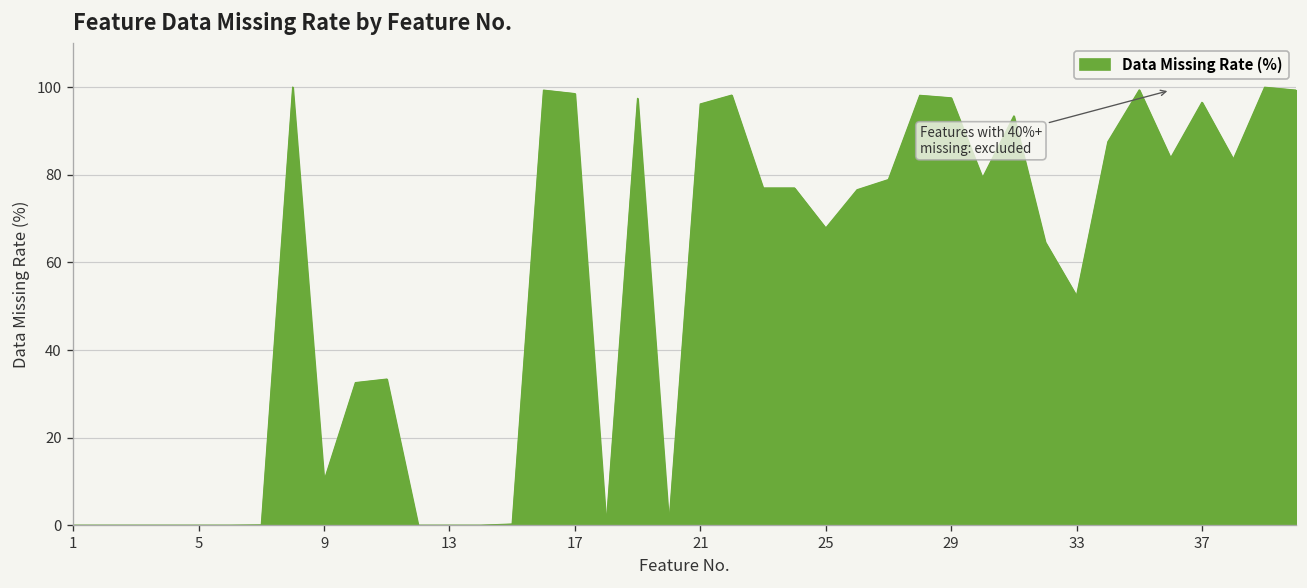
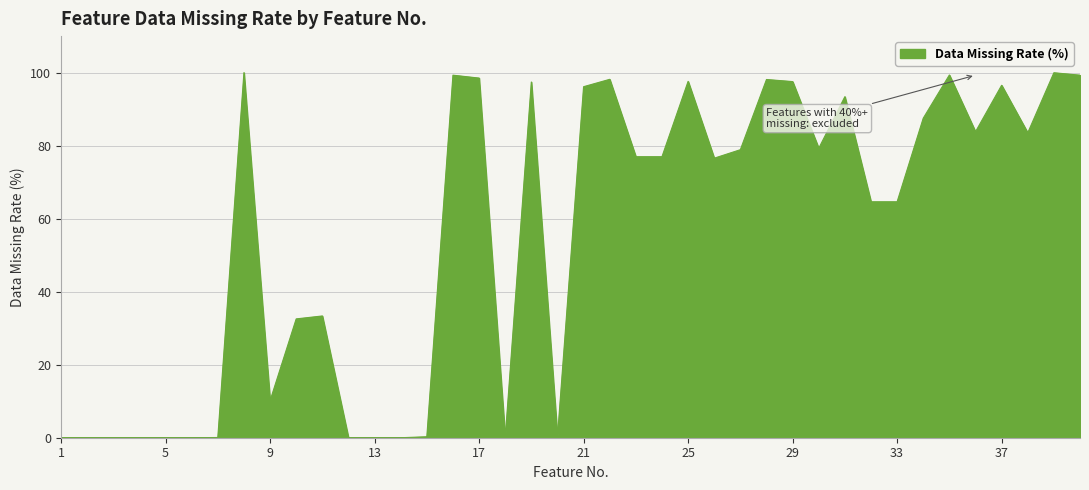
25: 68 -> 98
33: 52 -> 65
